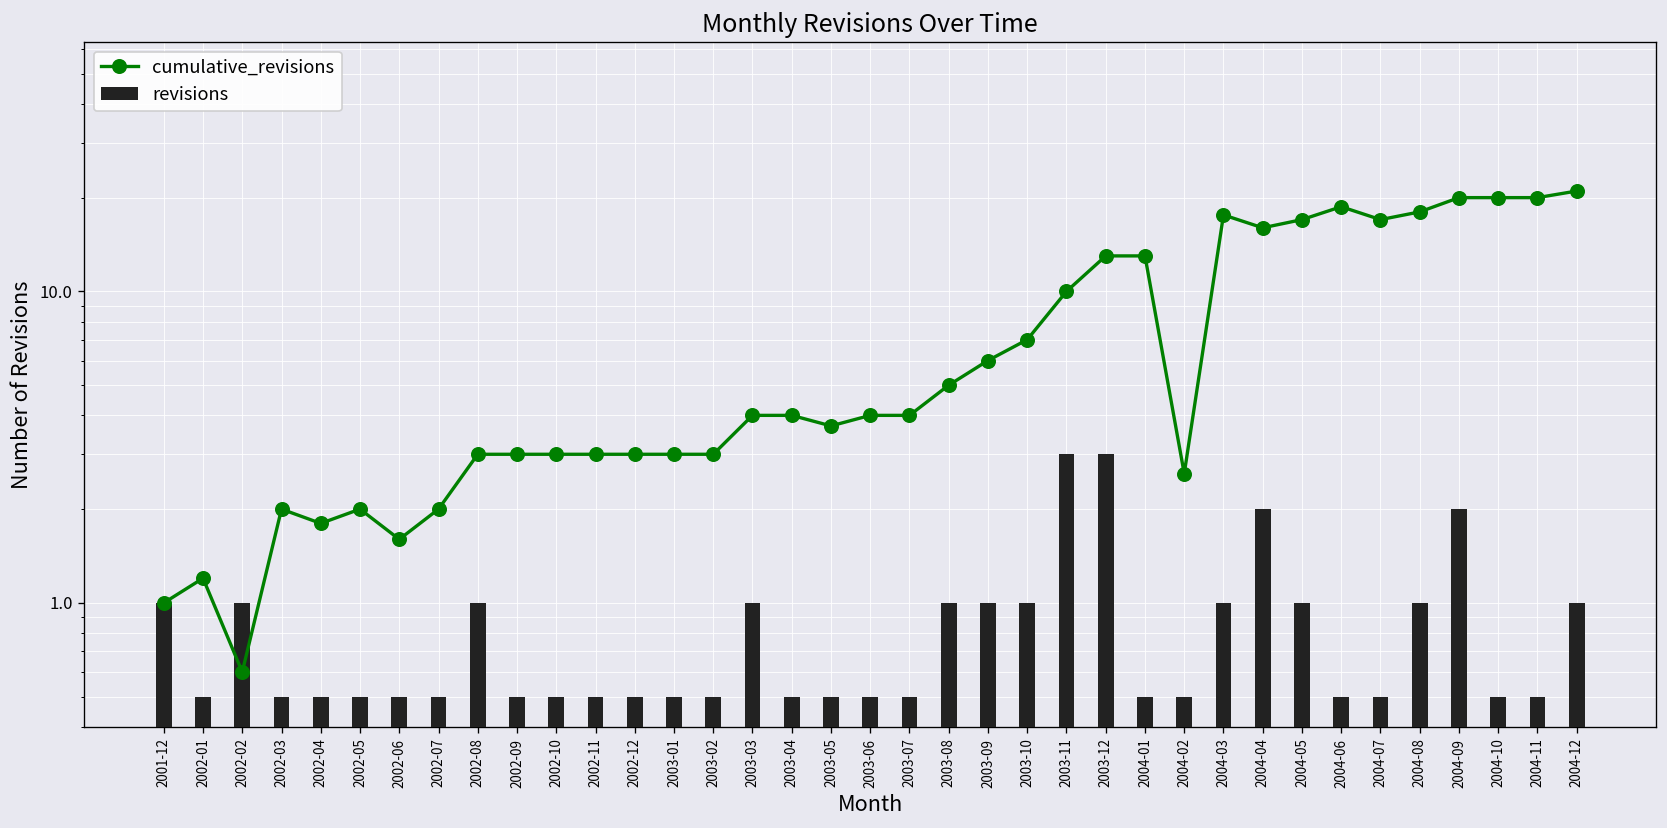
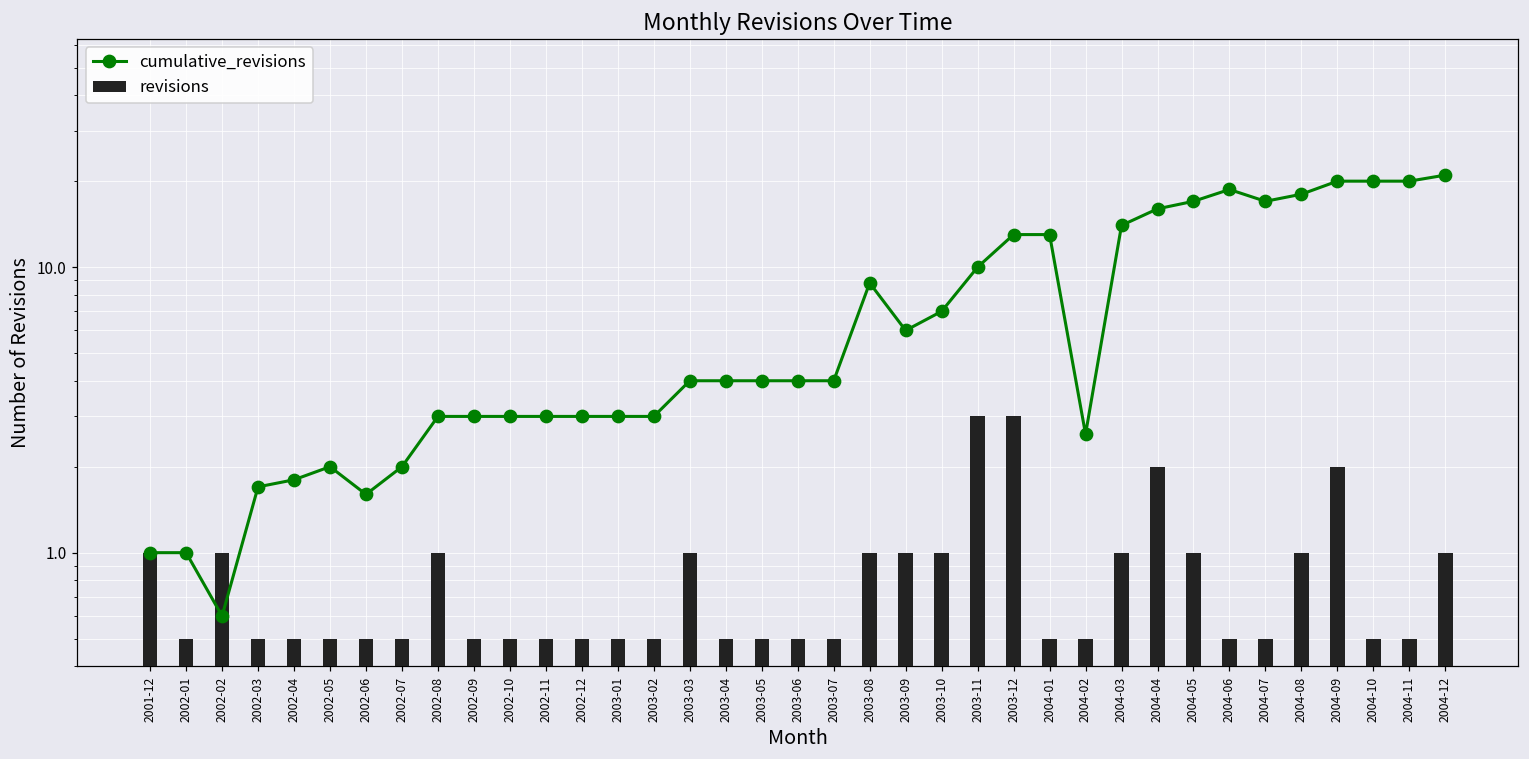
cumulative_revisions, 2002-01: 1.2 -> 1.0
cumulative_revisions, 2002-03: 2.0 -> 1.7
cumulative_revisions, 2003-05: 3.7 -> 4.0
cumulative_revisions, 2003-08: 5.0 -> 8.8
cumulative_revisions, 2004-03: 18 -> 14
